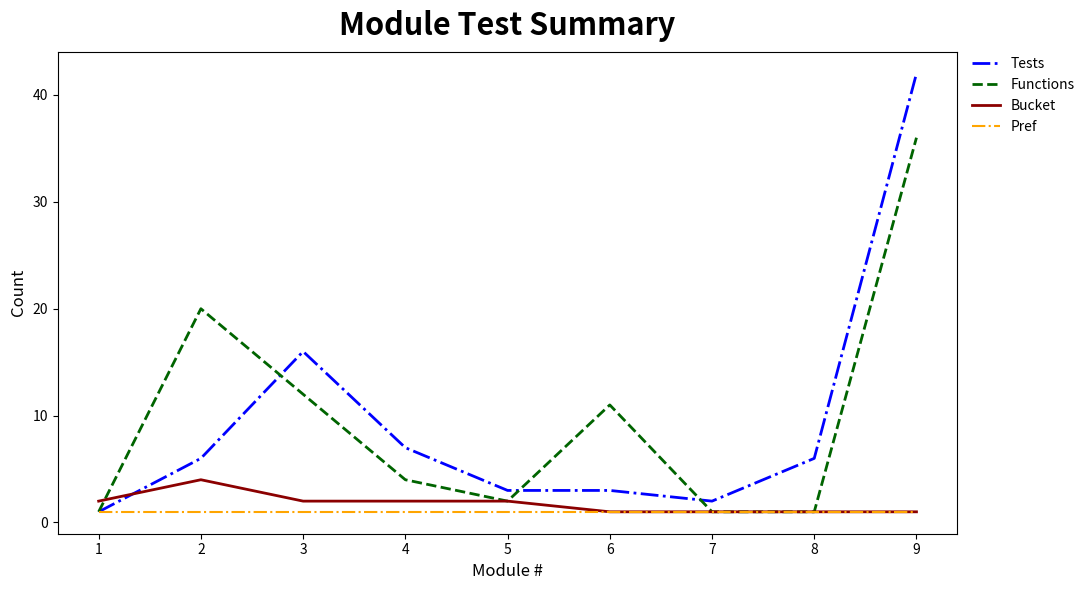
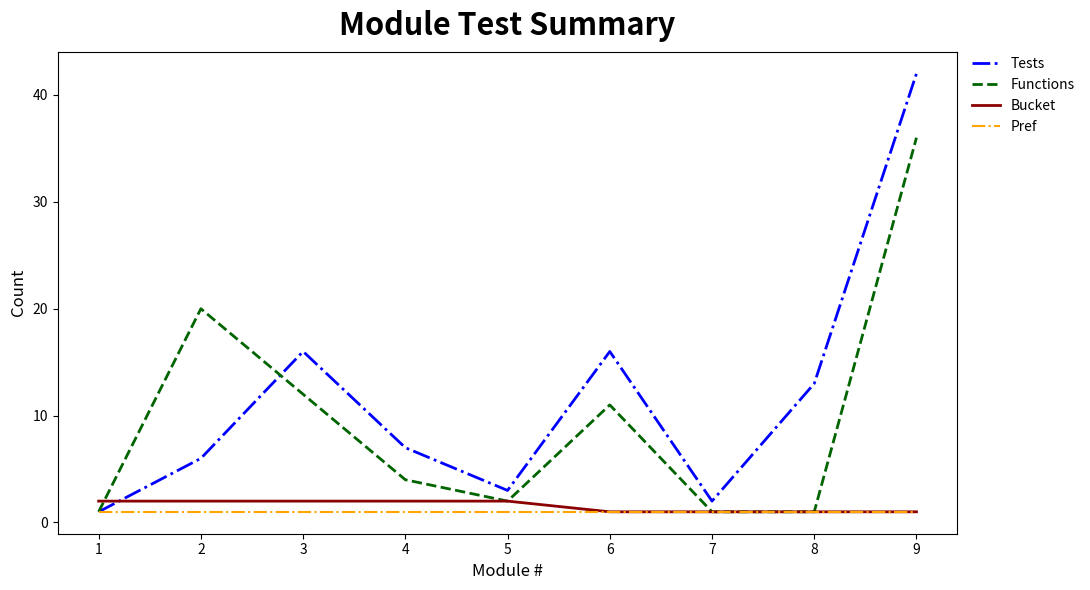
Bucket, 2: 4 -> 2
Tests, 6: 3 -> 16
Tests, 8: 6 -> 13
